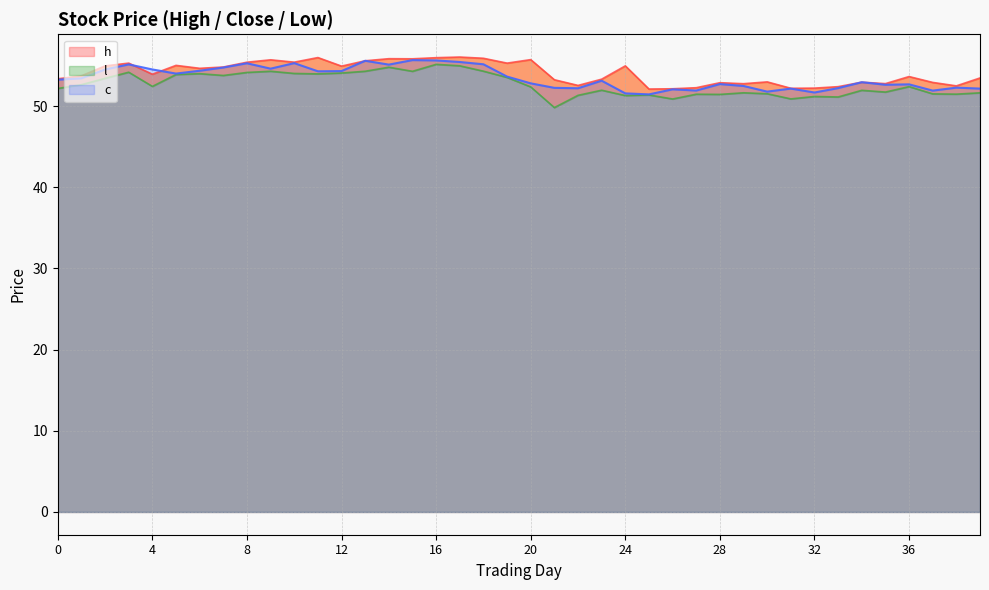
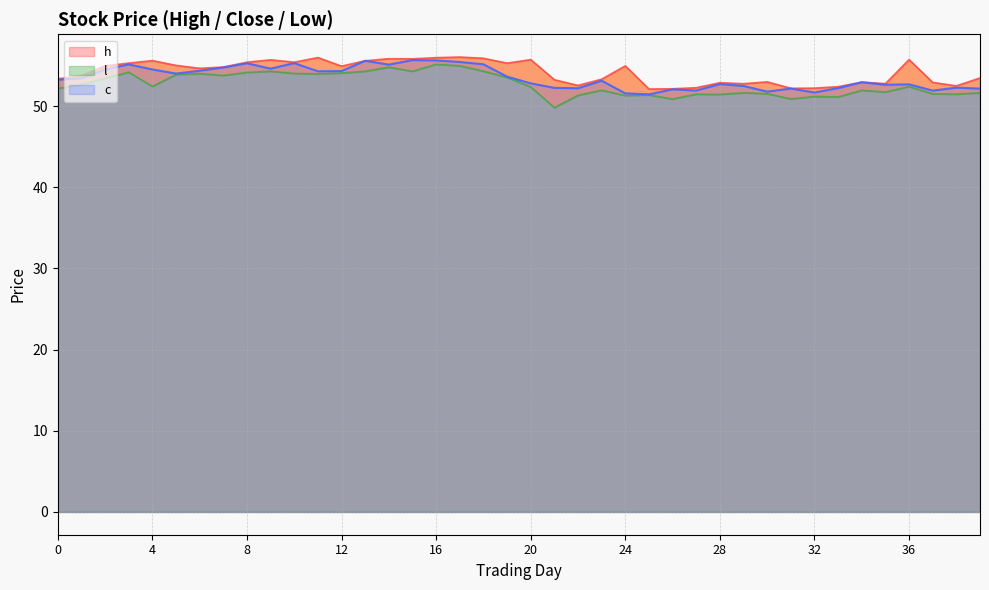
h, 4: 54 -> 56
h, 36: 54 -> 56
